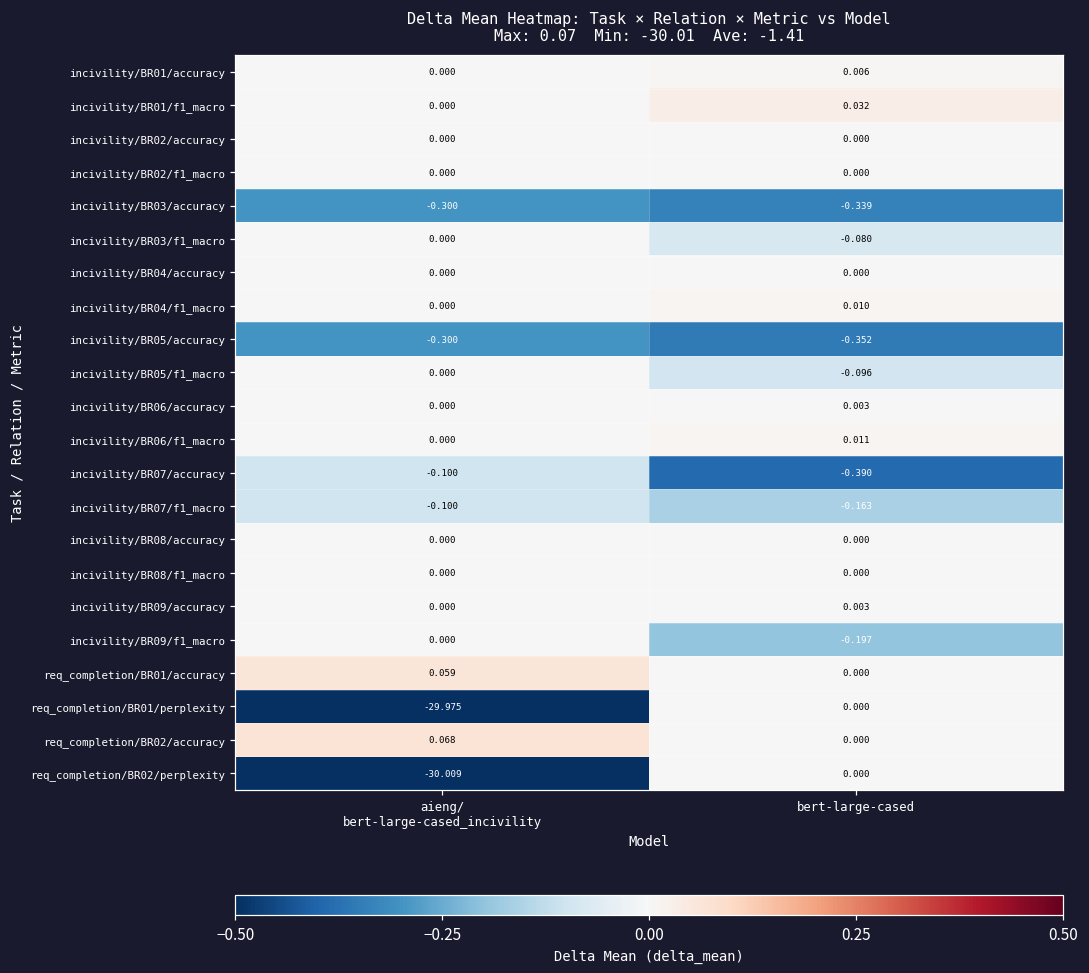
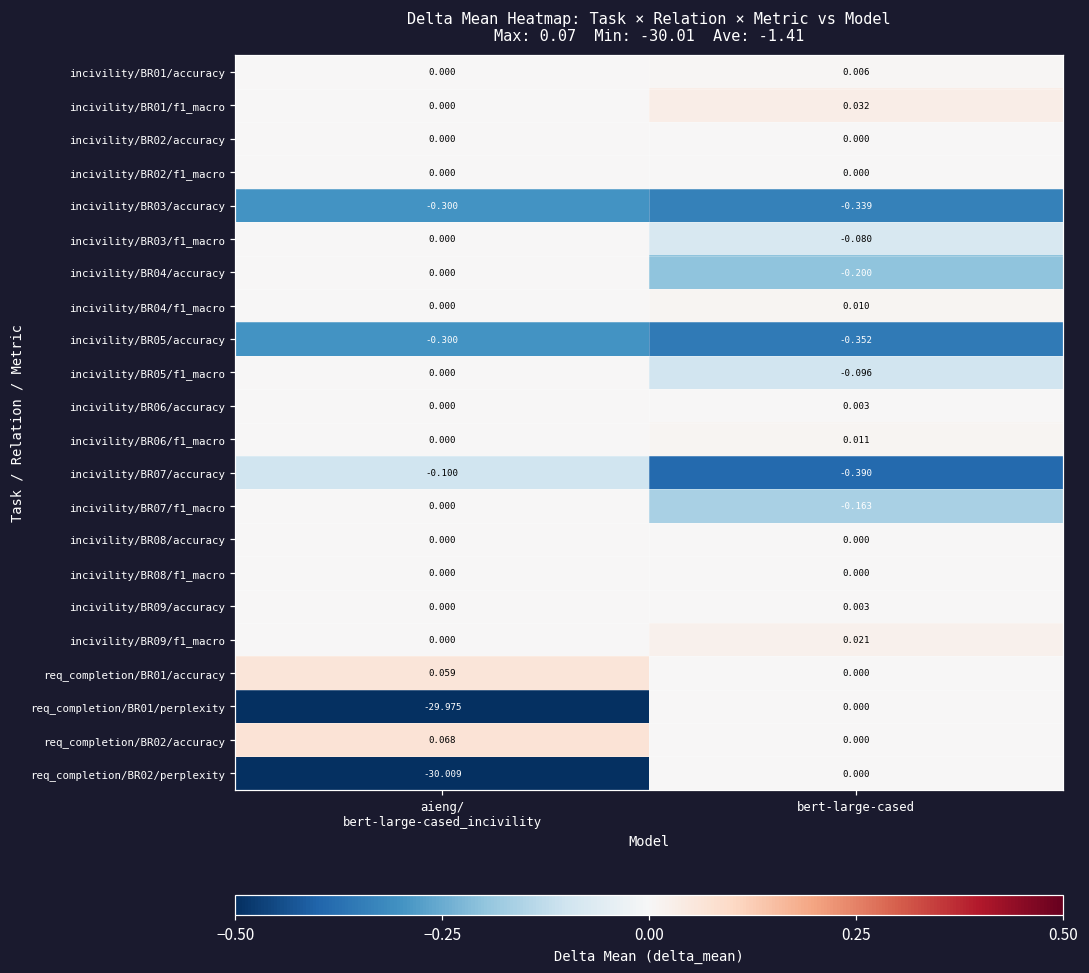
incivility/BR04/accuracy, bert-large-cased: 0.000 -> -0.200
incivility/BR07/f1_macro, aieng/ bert-large-cased_incivility: -0.100 -> 0.000
incivility/BR09/f1_macro, bert-large-cased: -0.197 -> 0.021
